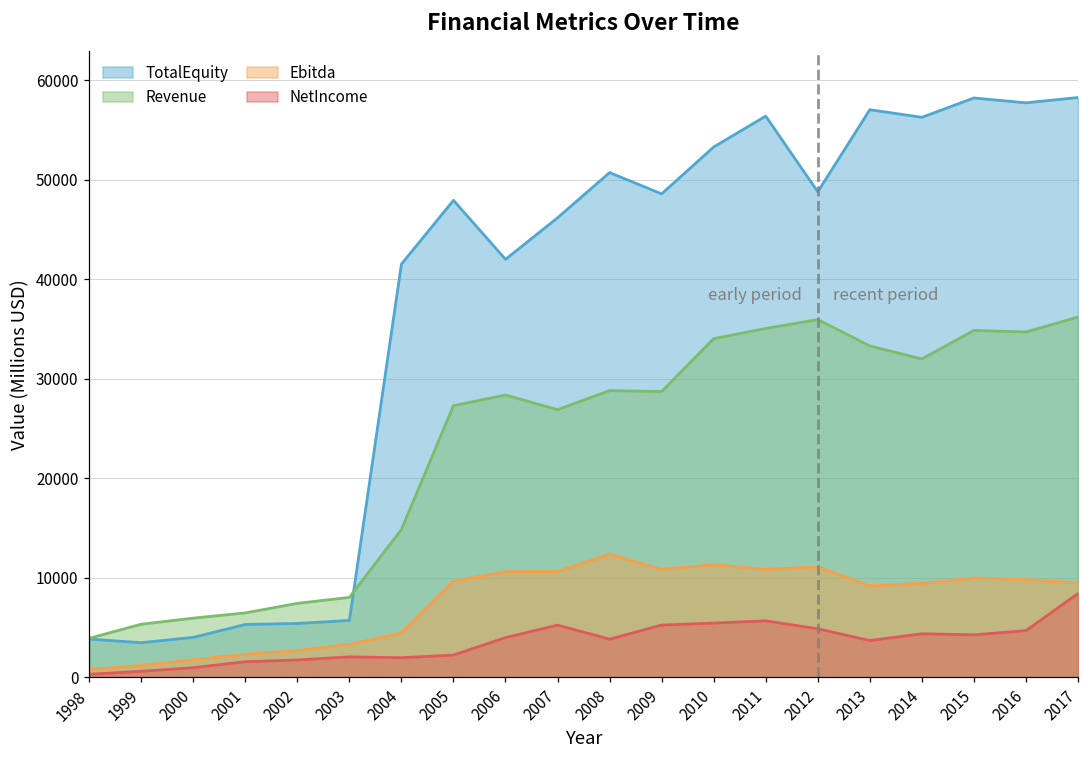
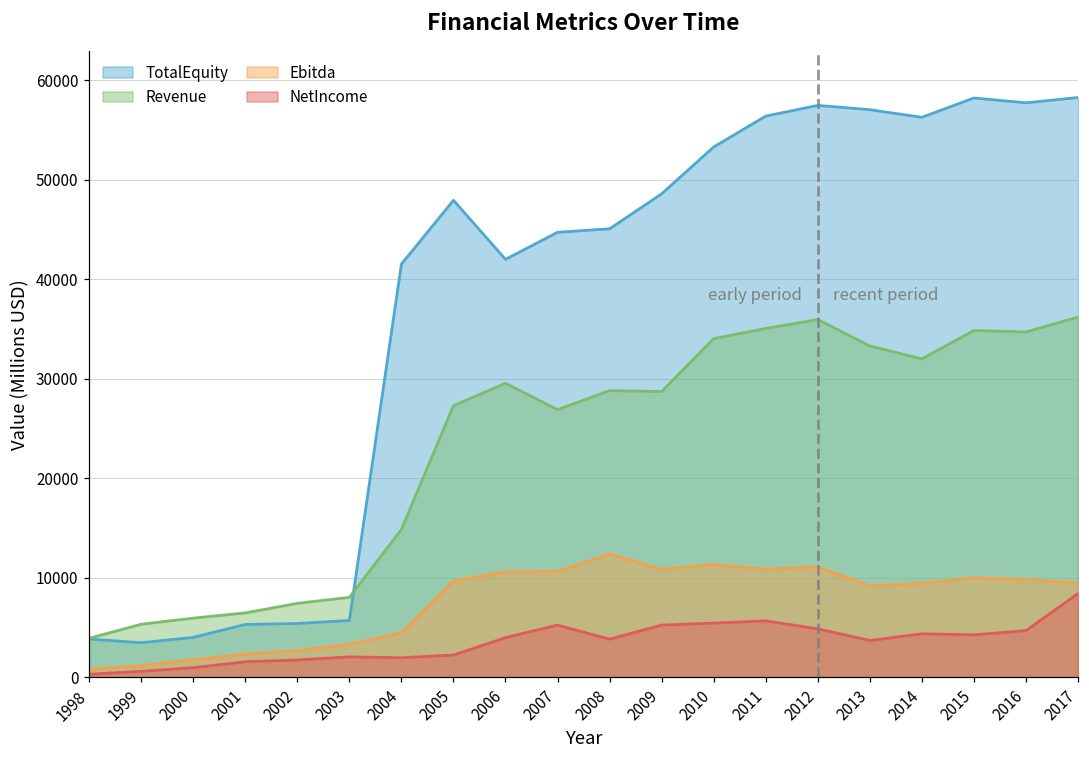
Revenue, 2006: 28000 -> 30000
TotalEquity, 2007: 46000 -> 45000
TotalEquity, 2008: 51000 -> 45000
TotalEquity, 2012: 49000 -> 57000
